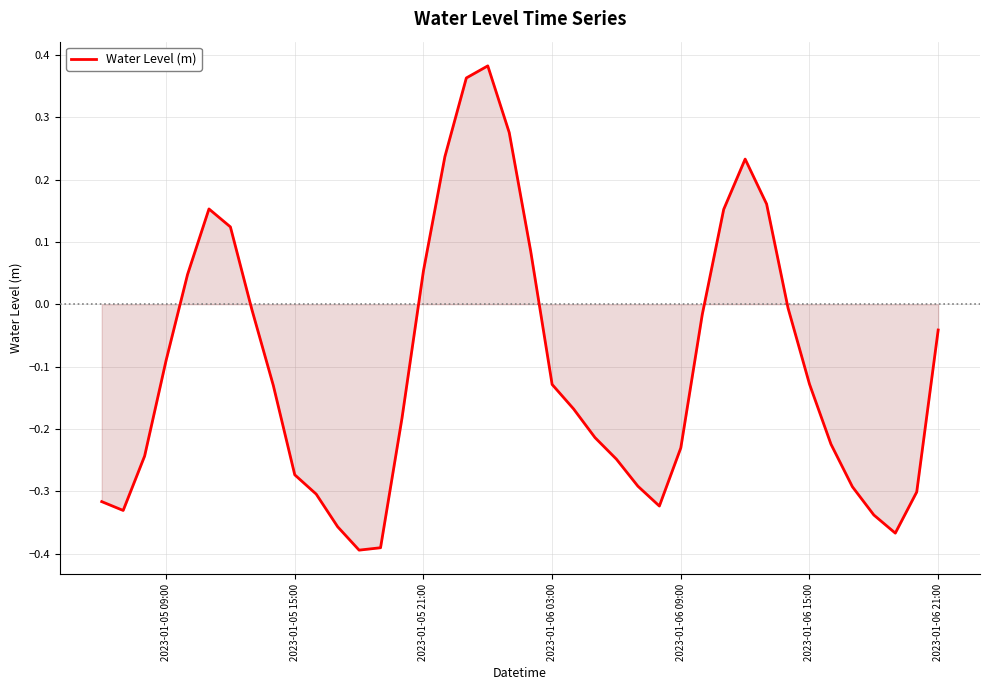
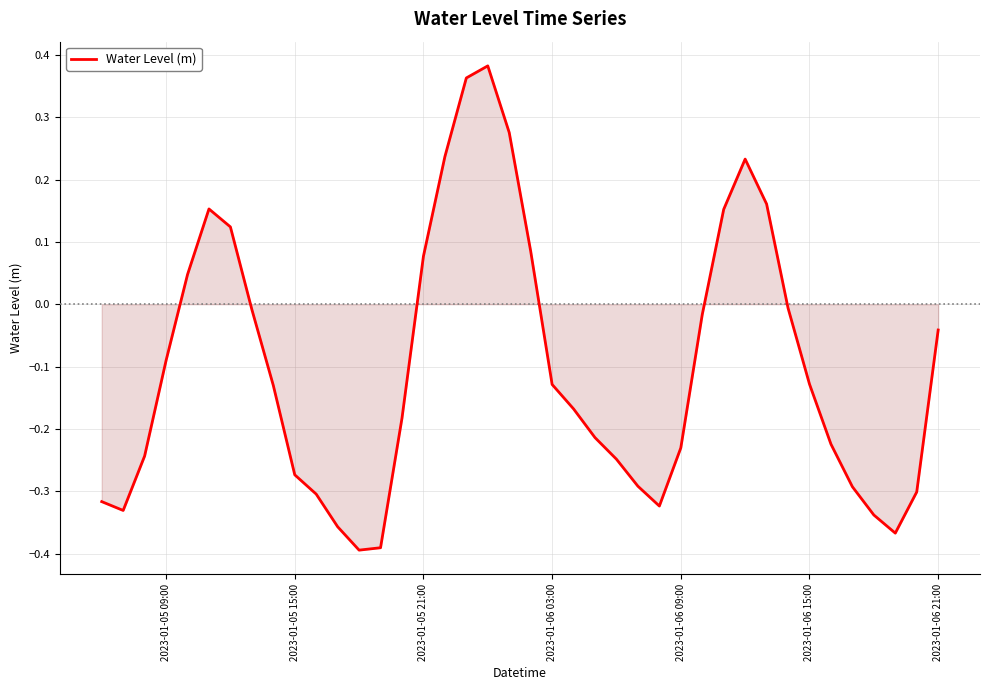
Water Level (m), 2023-01-05 21:00: 0.05 -> 0.08
